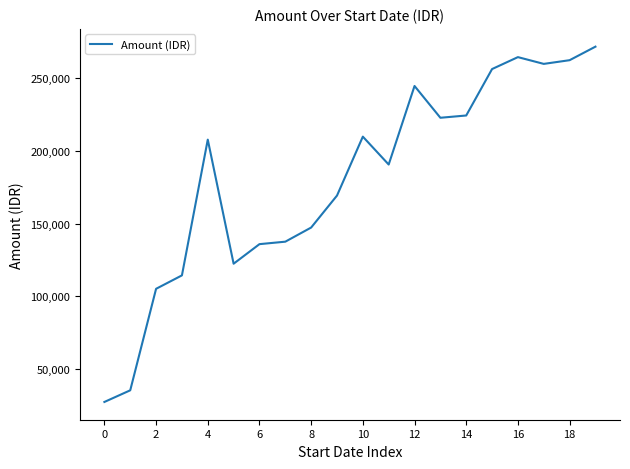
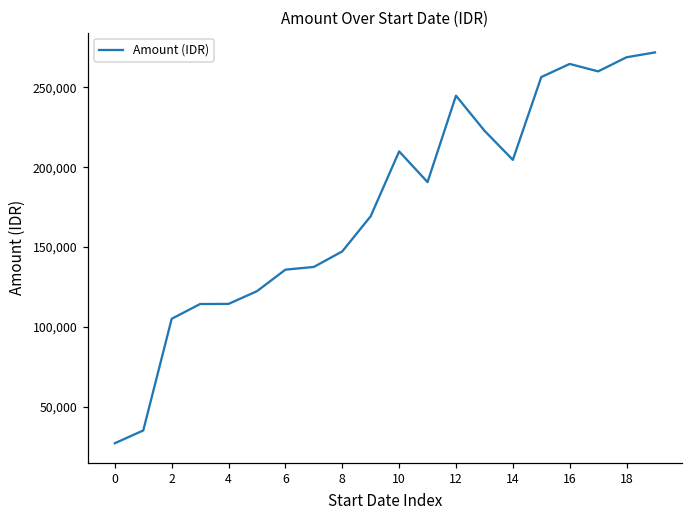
4: 208,000 -> 114,000
14: 224,000 -> 205,000
18: 263,000 -> 269,000
